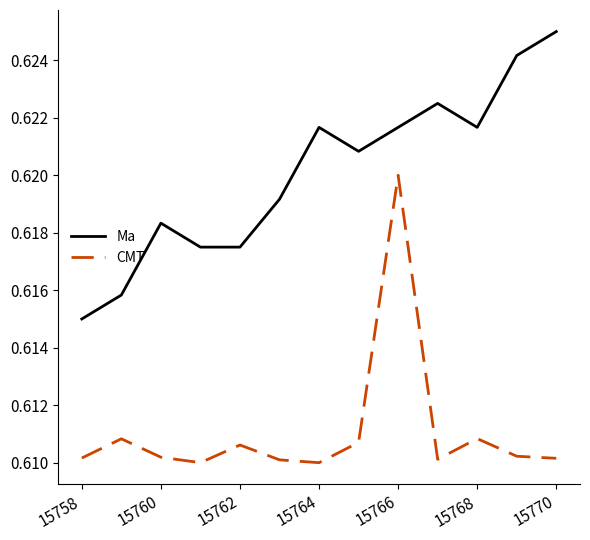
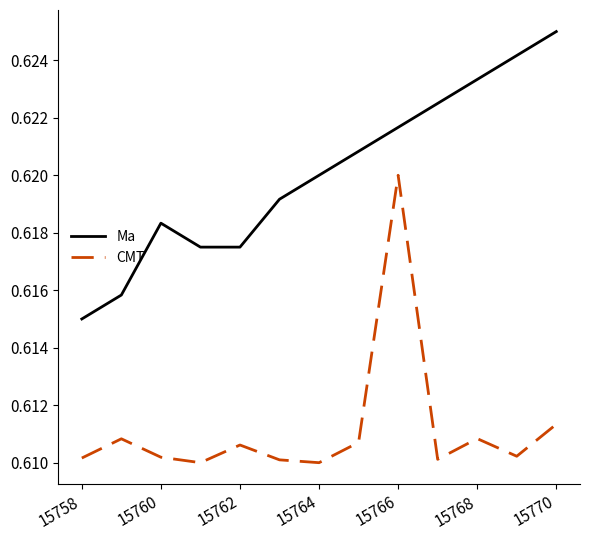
Ma, 15764: 0.6217 -> 0.6200
Ma, 15768: 0.6217 -> 0.6233
CMT, 15770: 0.6102 -> 0.6113
